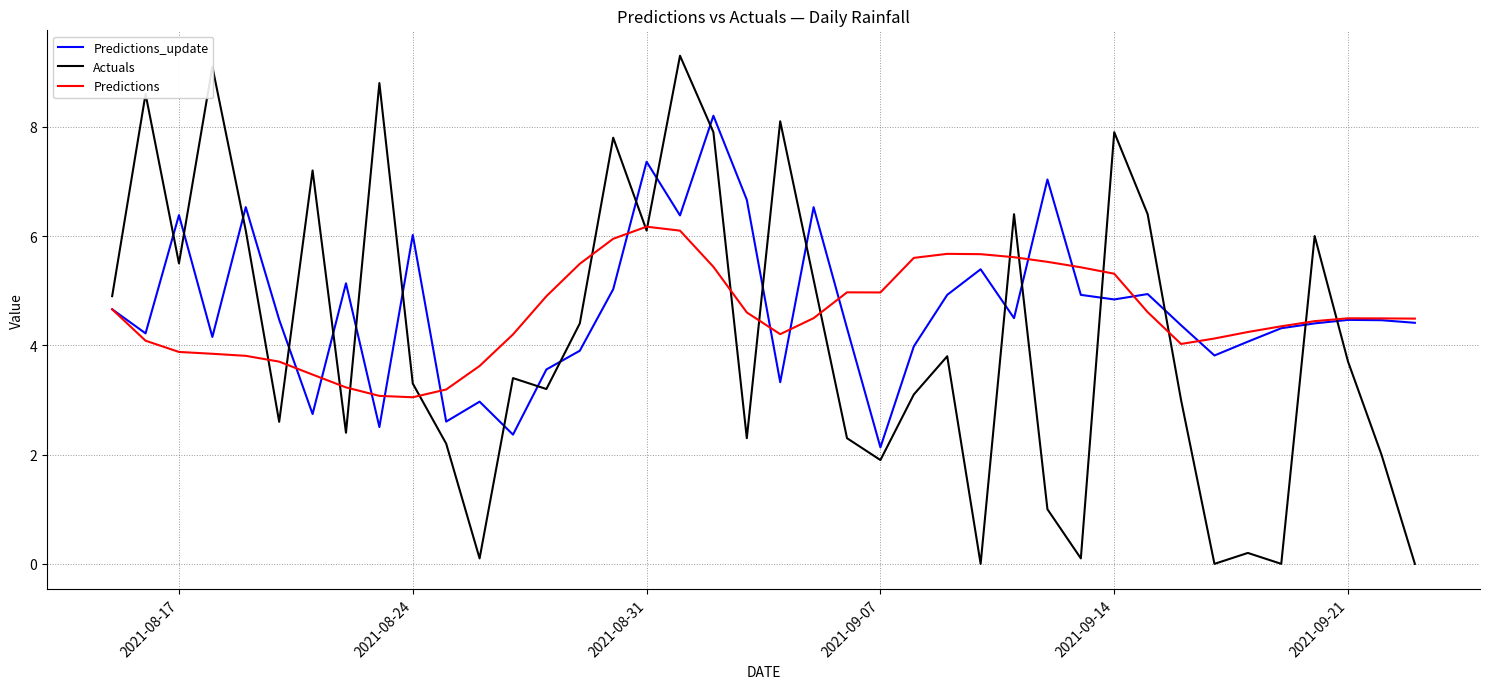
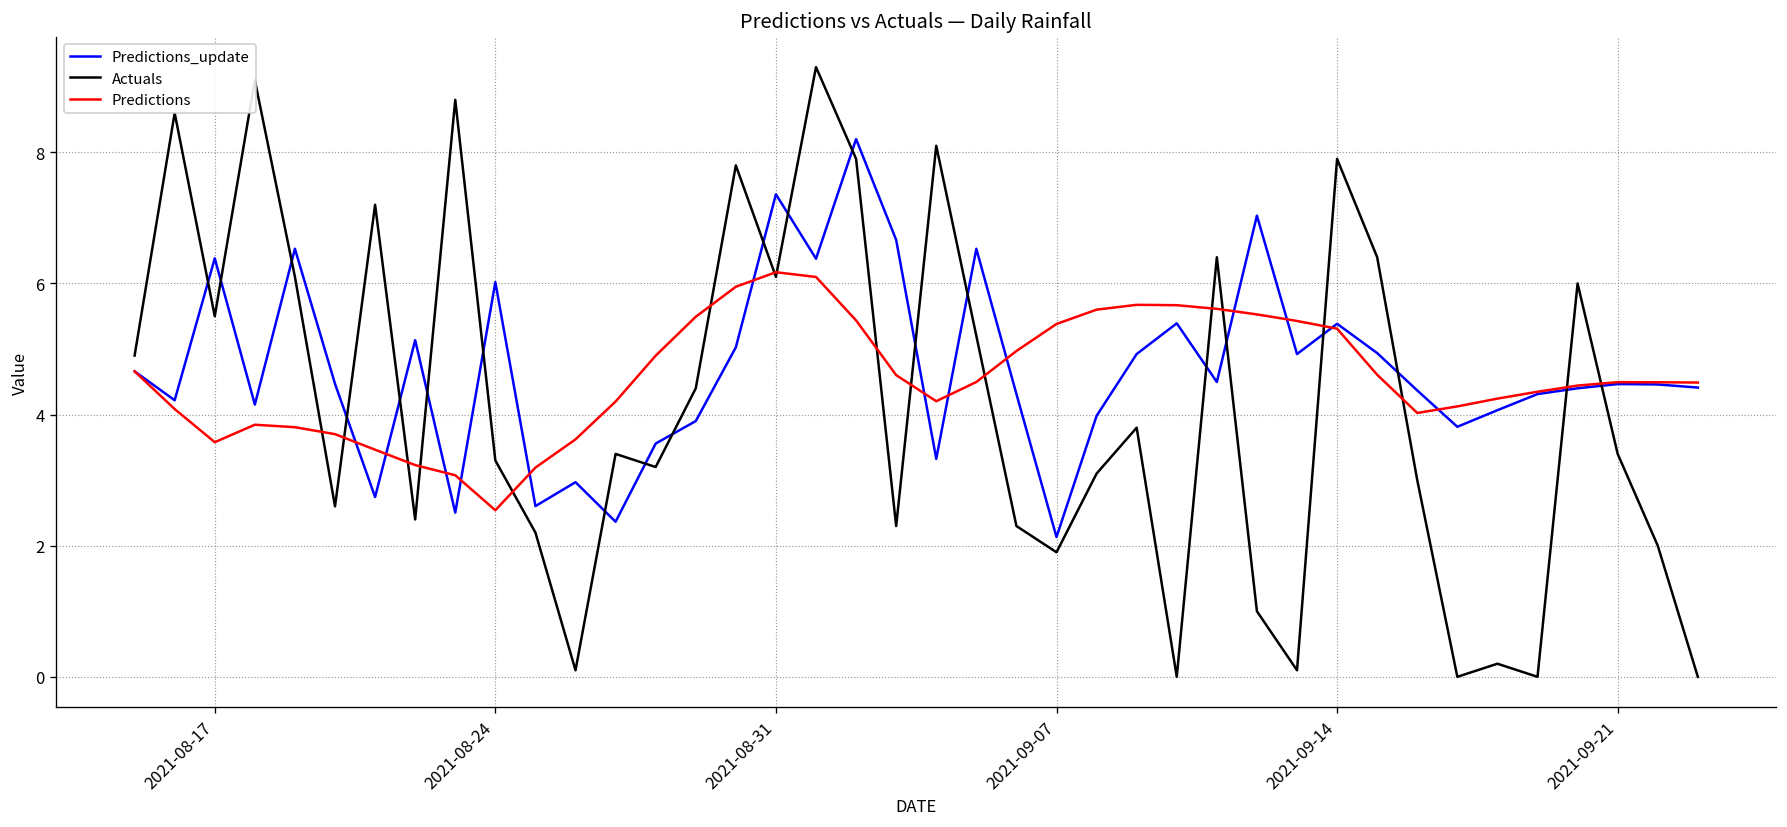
Predictions, 2021-08-17: 3.9 -> 3.6
Predictions, 2021-08-24: 3.0 -> 2.5
Predictions, 2021-09-07: 5.0 -> 5.4
Predictions_update, 2021-09-14: 4.8 -> 5.4
Actuals, 2021-09-21: 3.7 -> 3.4
